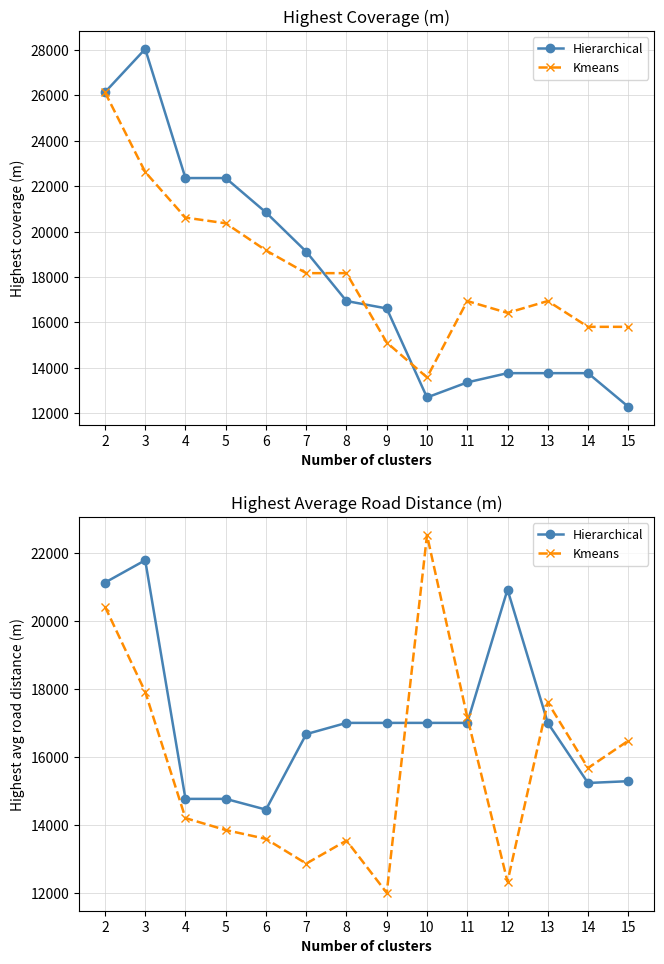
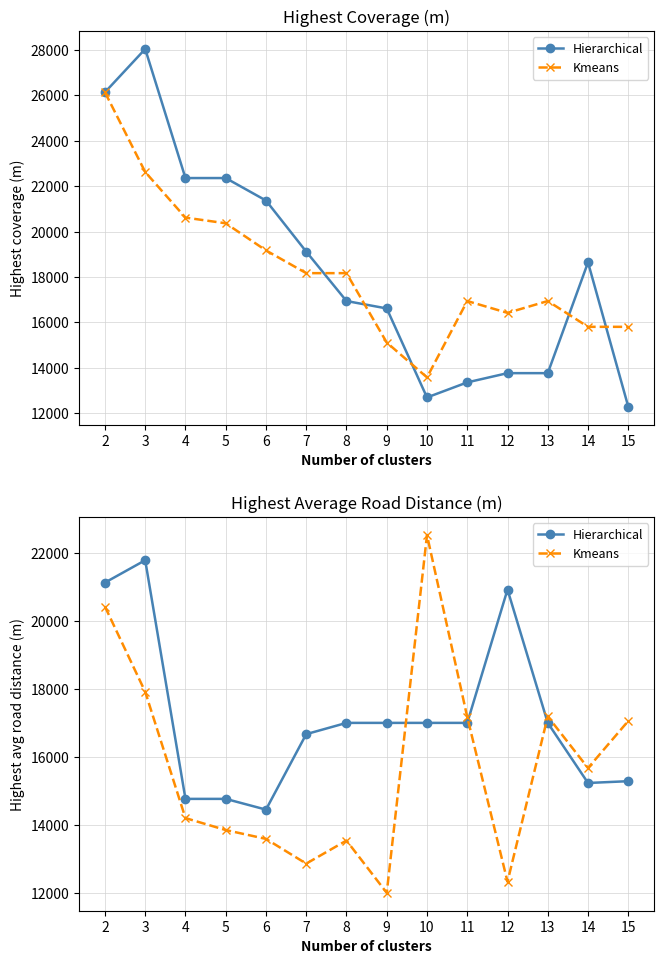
Highest Coverage (m), Hierarchical, 6: 20800 -> 21400
Highest Coverage (m), Hierarchical, 14: 13800 -> 18600
Highest Average Road Distance (m), Kmeans, 13: 17600 -> 17200
Highest Average Road Distance (m), Kmeans, 15: 16500 -> 17100
